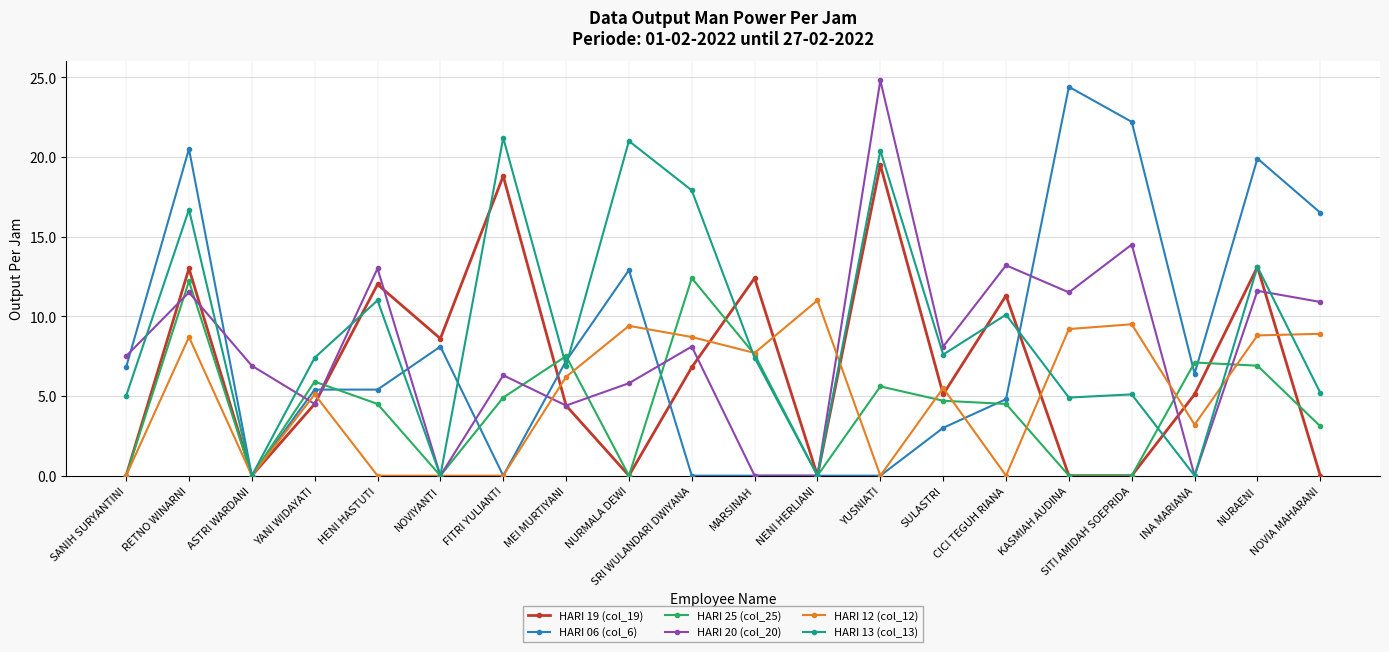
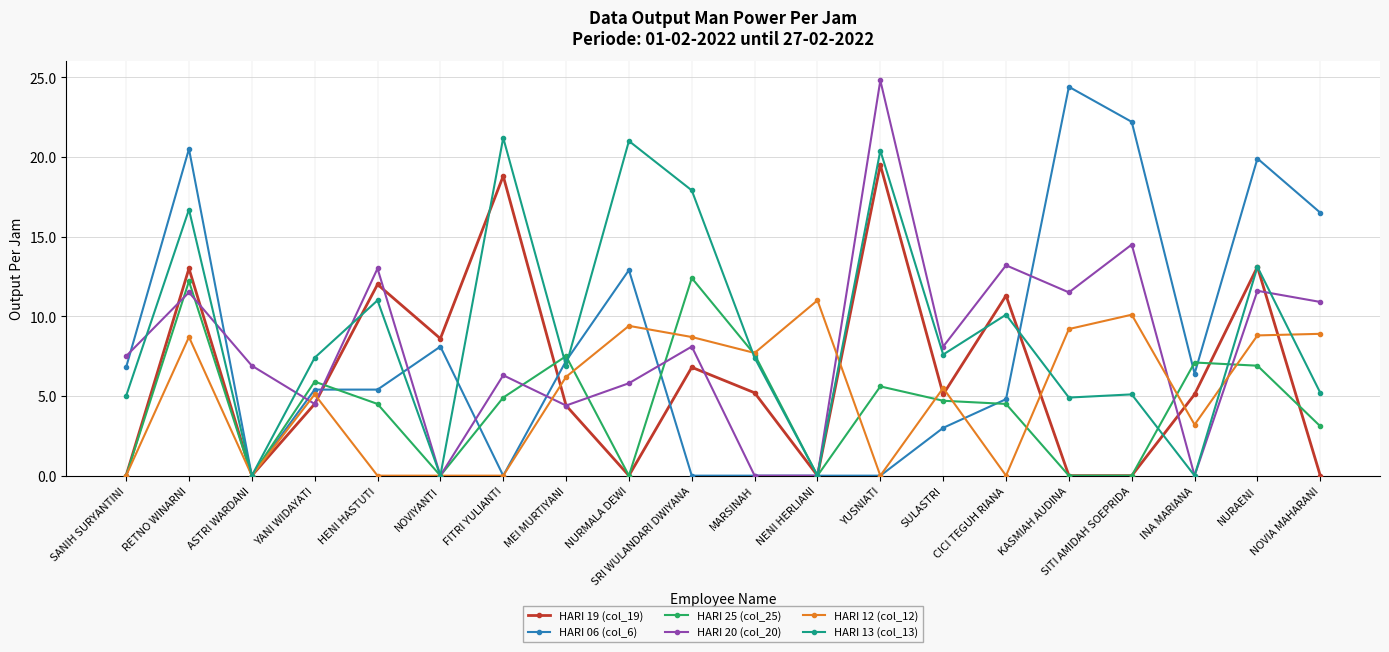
HARI 19 (col_19), MARSINAH: 12.4 -> 5.2
HARI 12 (col_12), SITI AMIDAH SOEPRIDA: 9.5 -> 10.1
